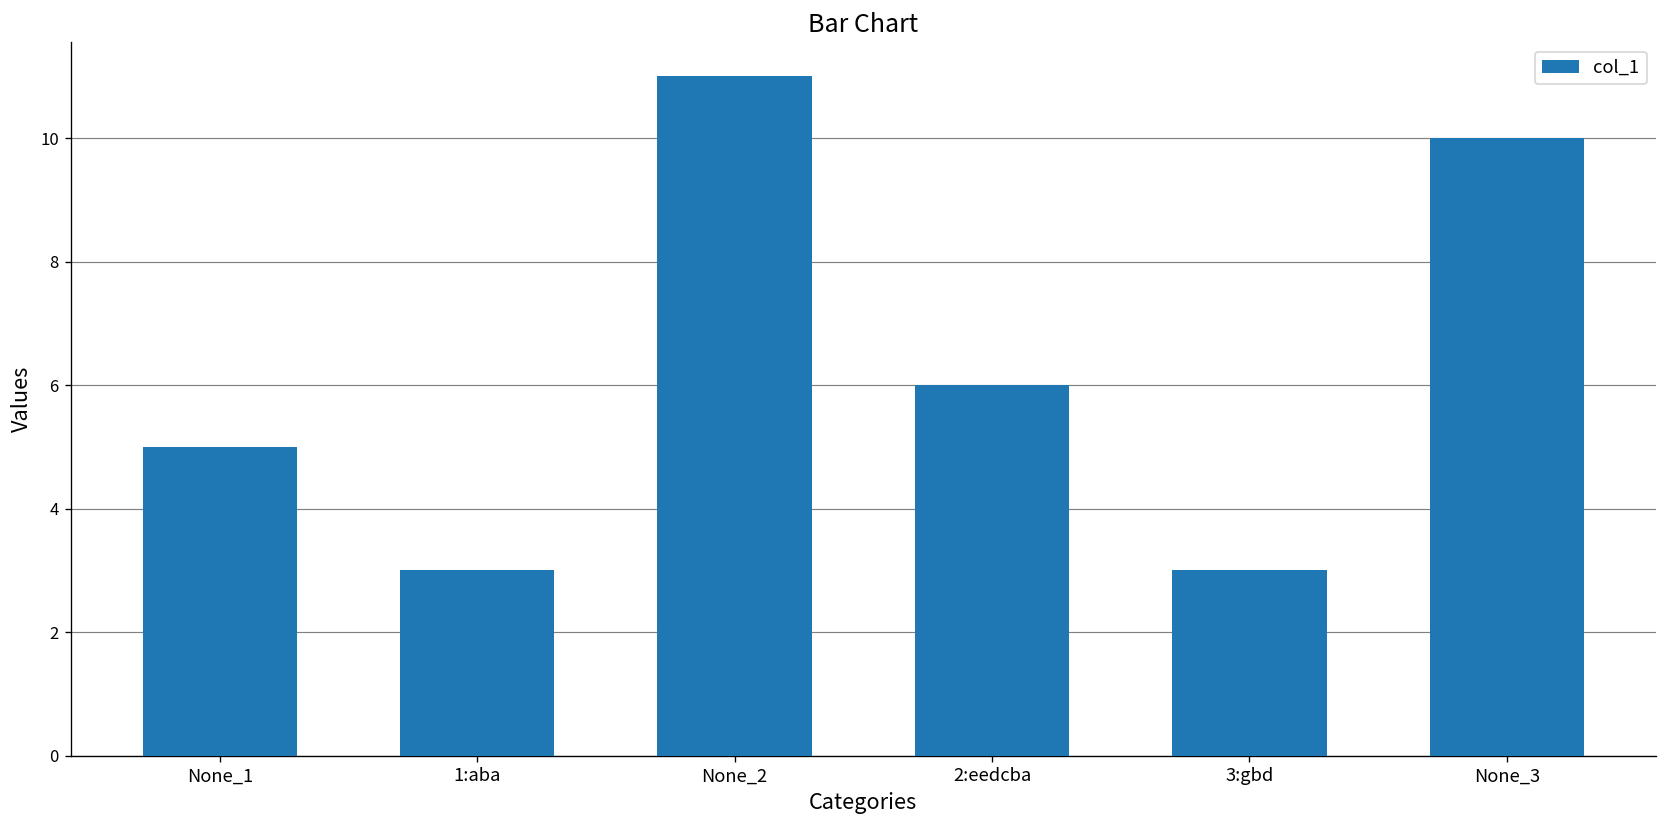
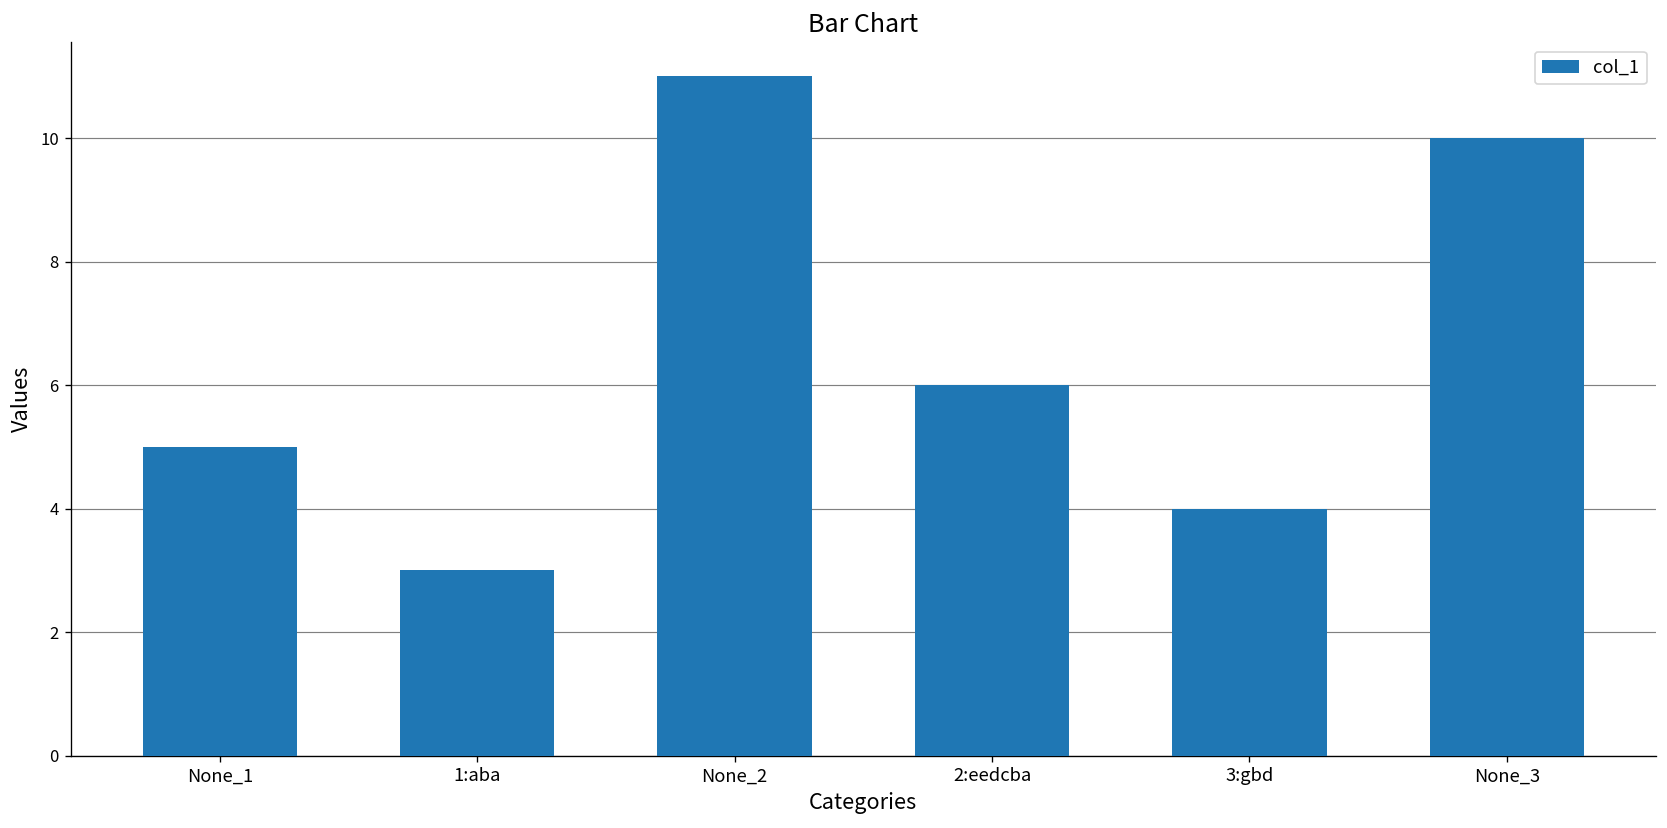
3:gbd: 3 -> 4
